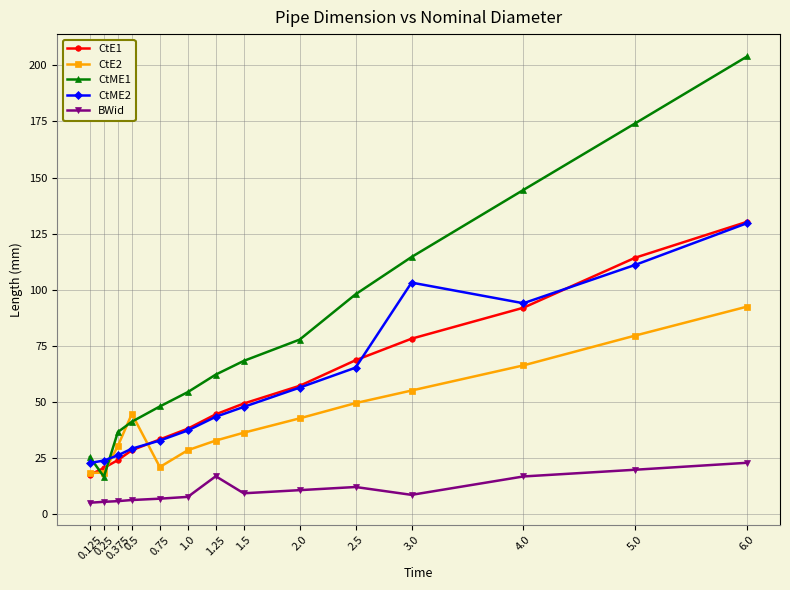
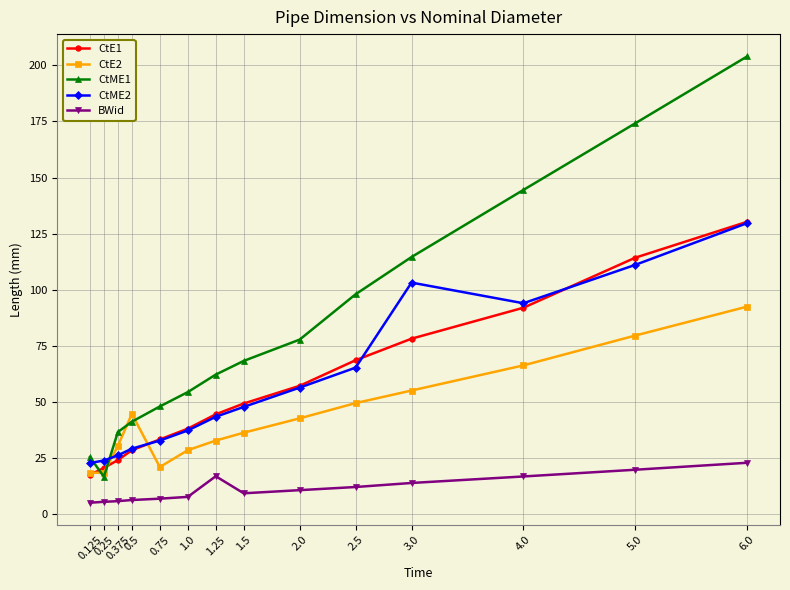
BWid, 3.0: 9 -> 14
